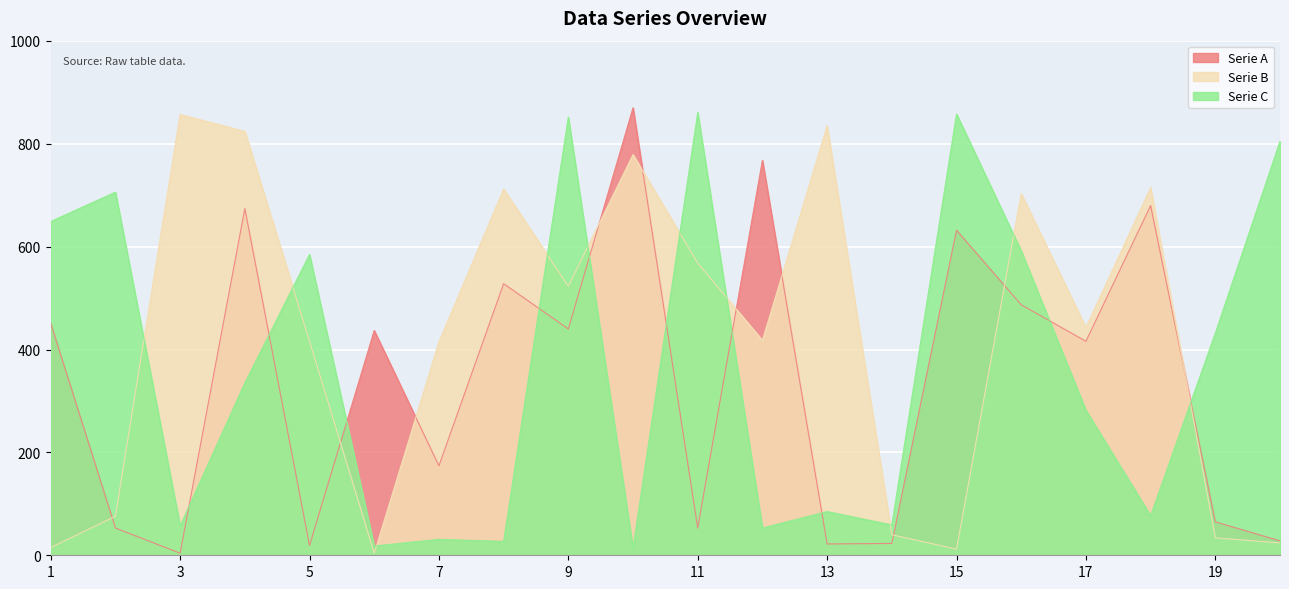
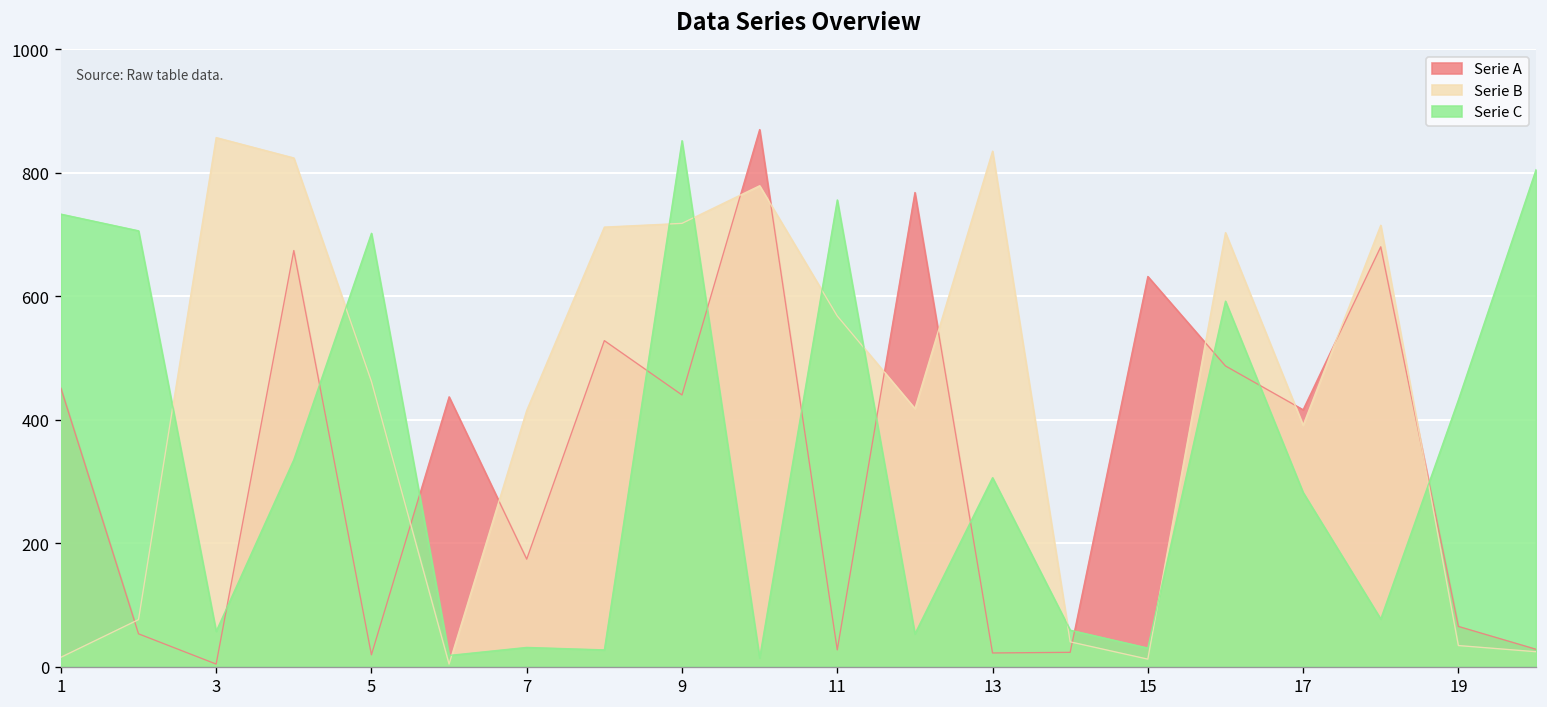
Serie C, 1: 650 -> 730
Serie B, 5: 420 -> 460
Serie C, 5: 590 -> 700
Serie B, 9: 520 -> 720
Serie A, 11: 50 -> 30
Serie C, 11: 860 -> 760
Serie C, 13: 90 -> 310
Serie C, 15: 860 -> 30
Serie B, 17: 440 -> 390
